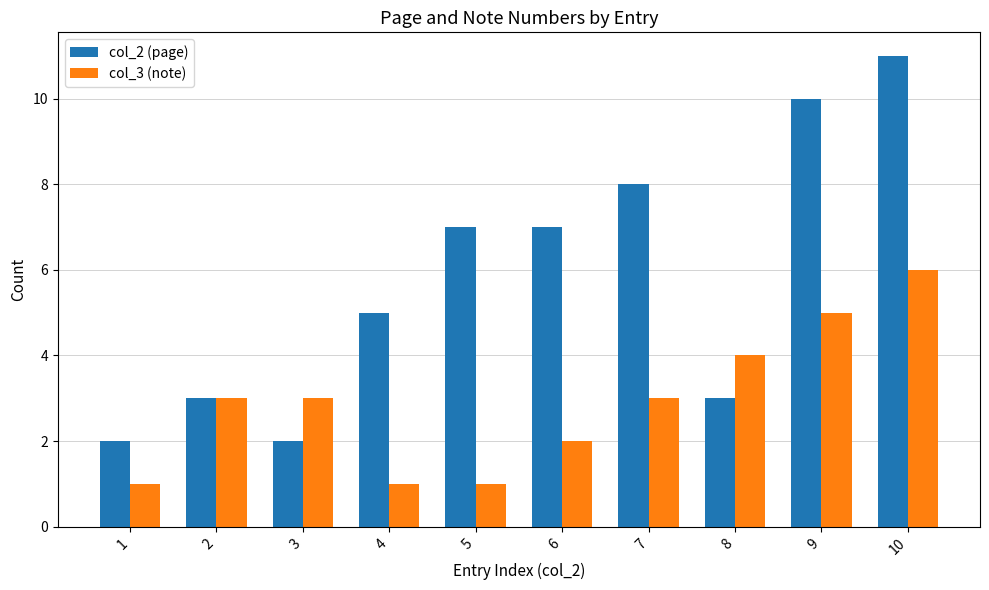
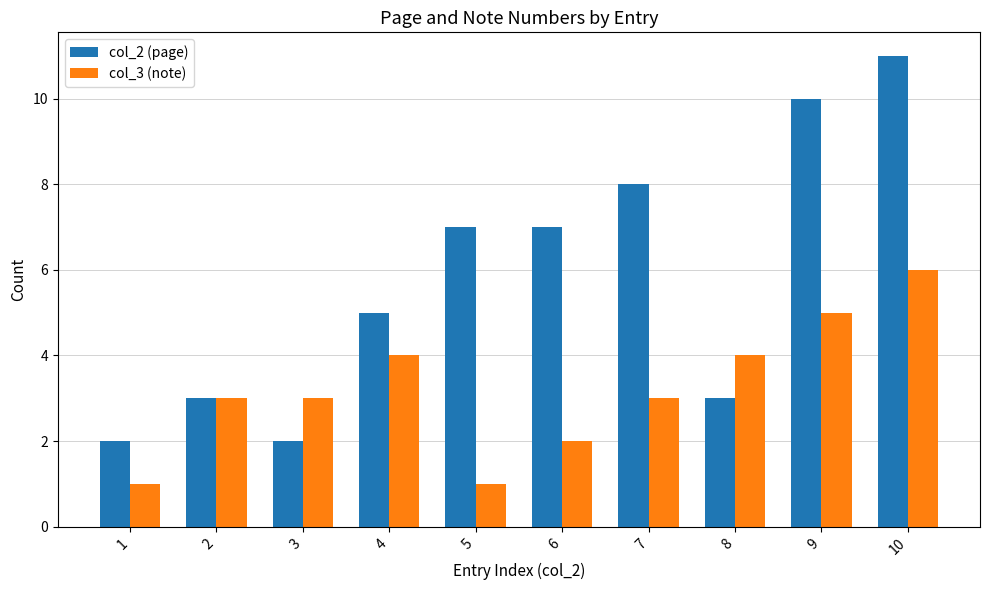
col_3 (note), 4: 1 -> 4
